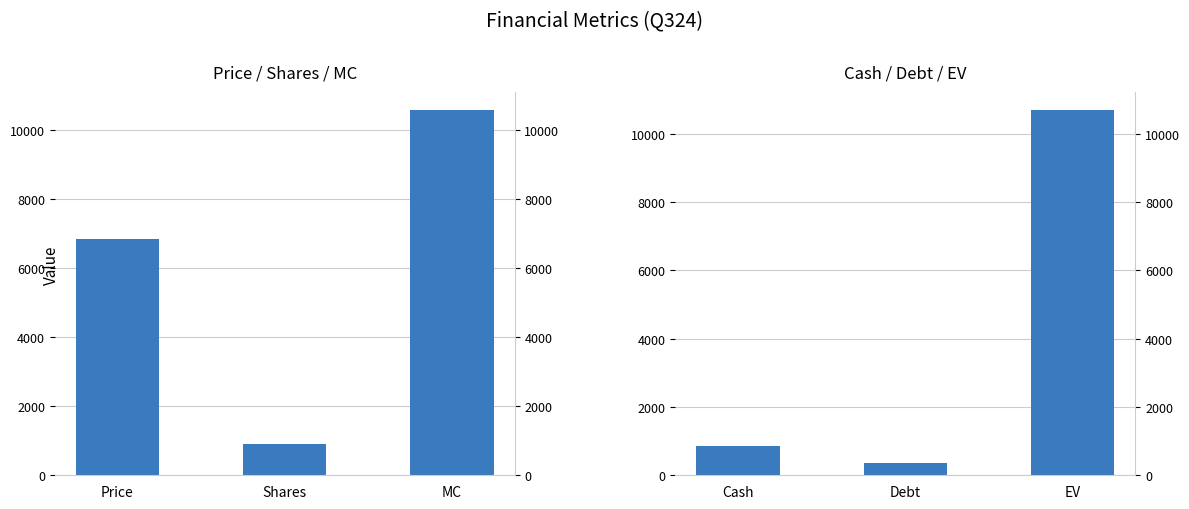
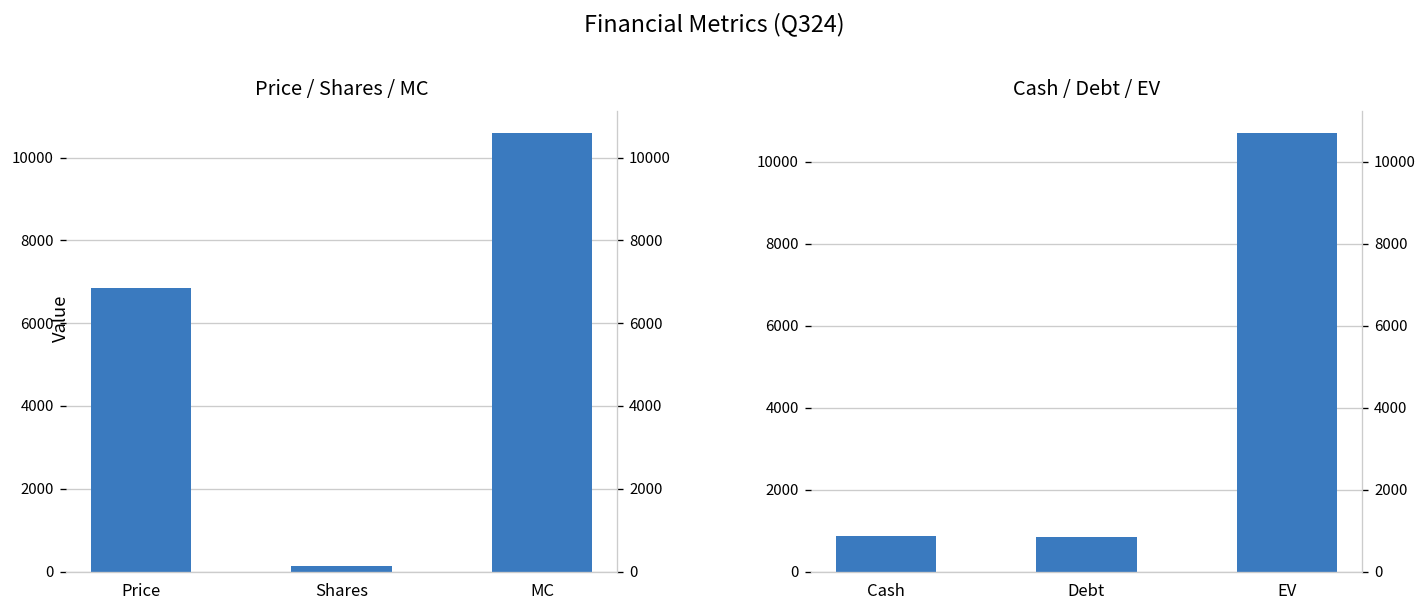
Price / Shares / MC, Shares: 900 -> 100
Cash / Debt / EV, Debt: 300 -> 800
